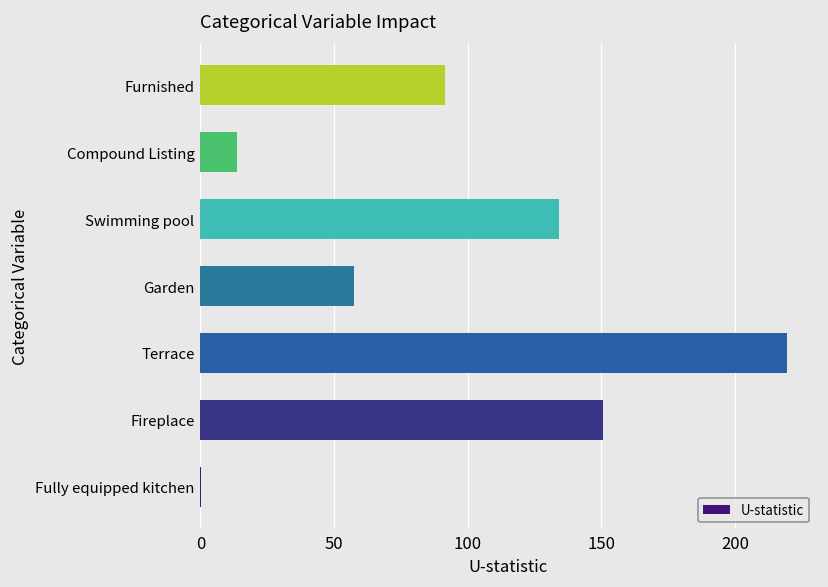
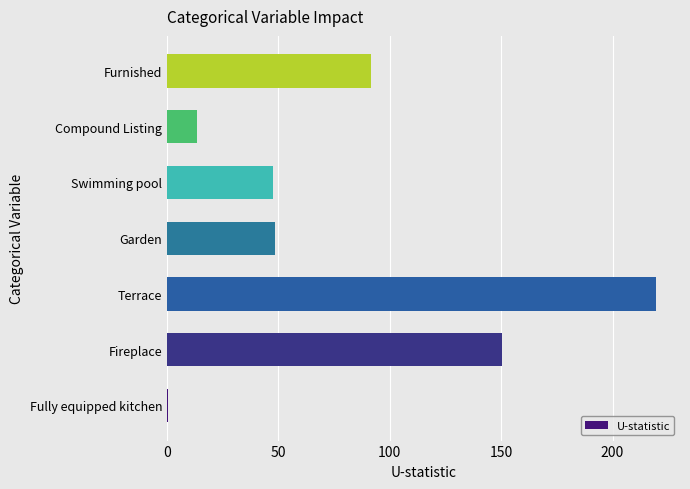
Swimming pool: 134 -> 48
Garden: 57 -> 49
